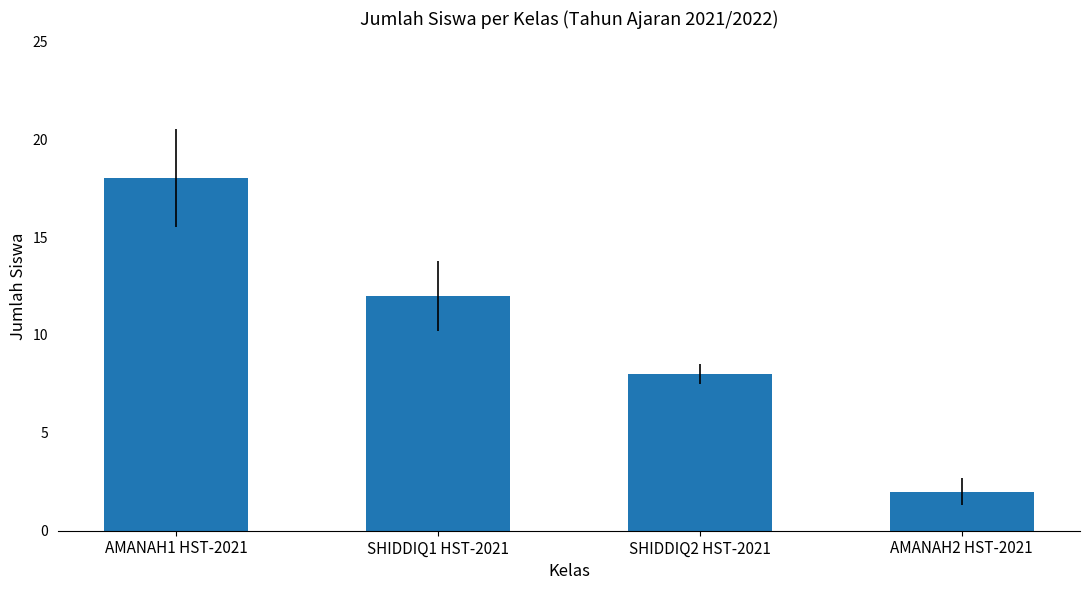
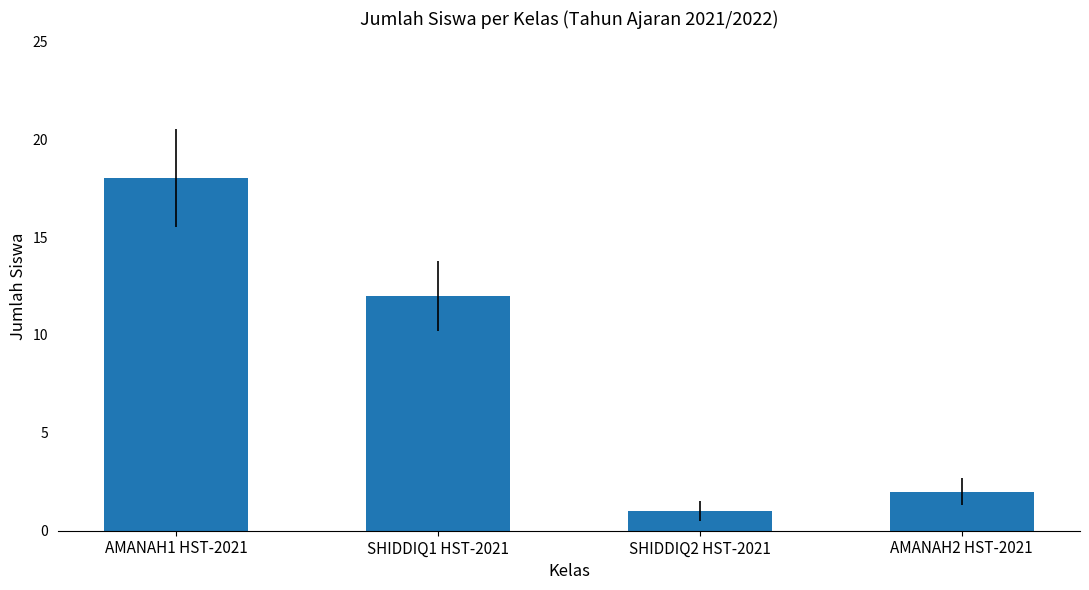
SHIDDIQ2 HST-2021: 8 -> 1
